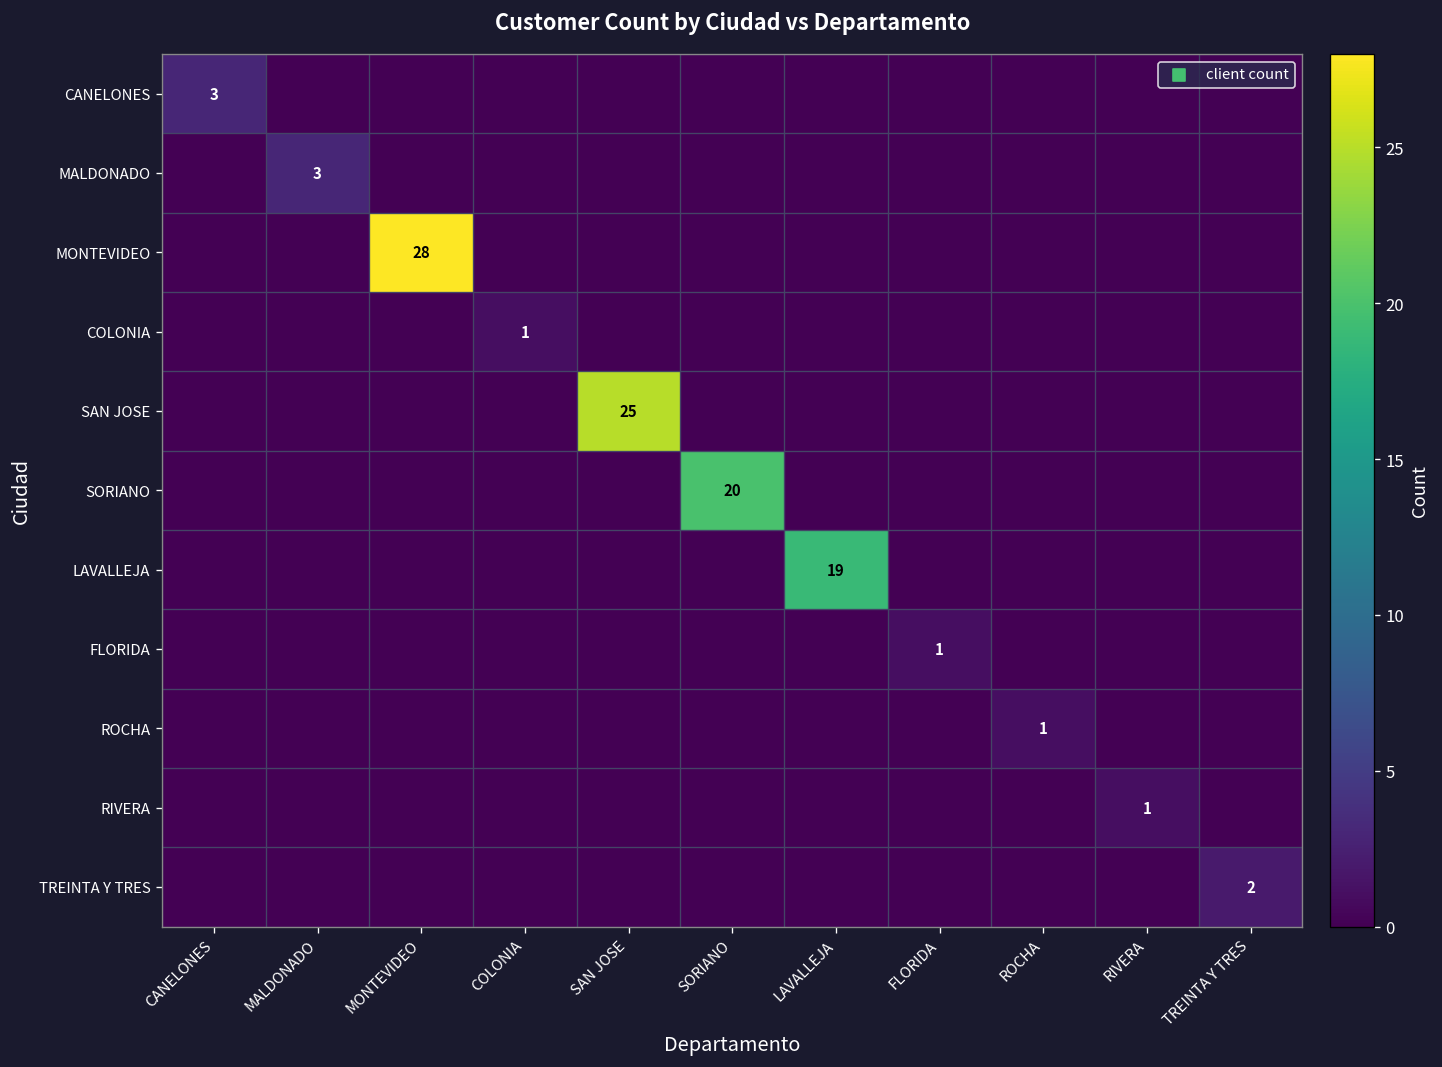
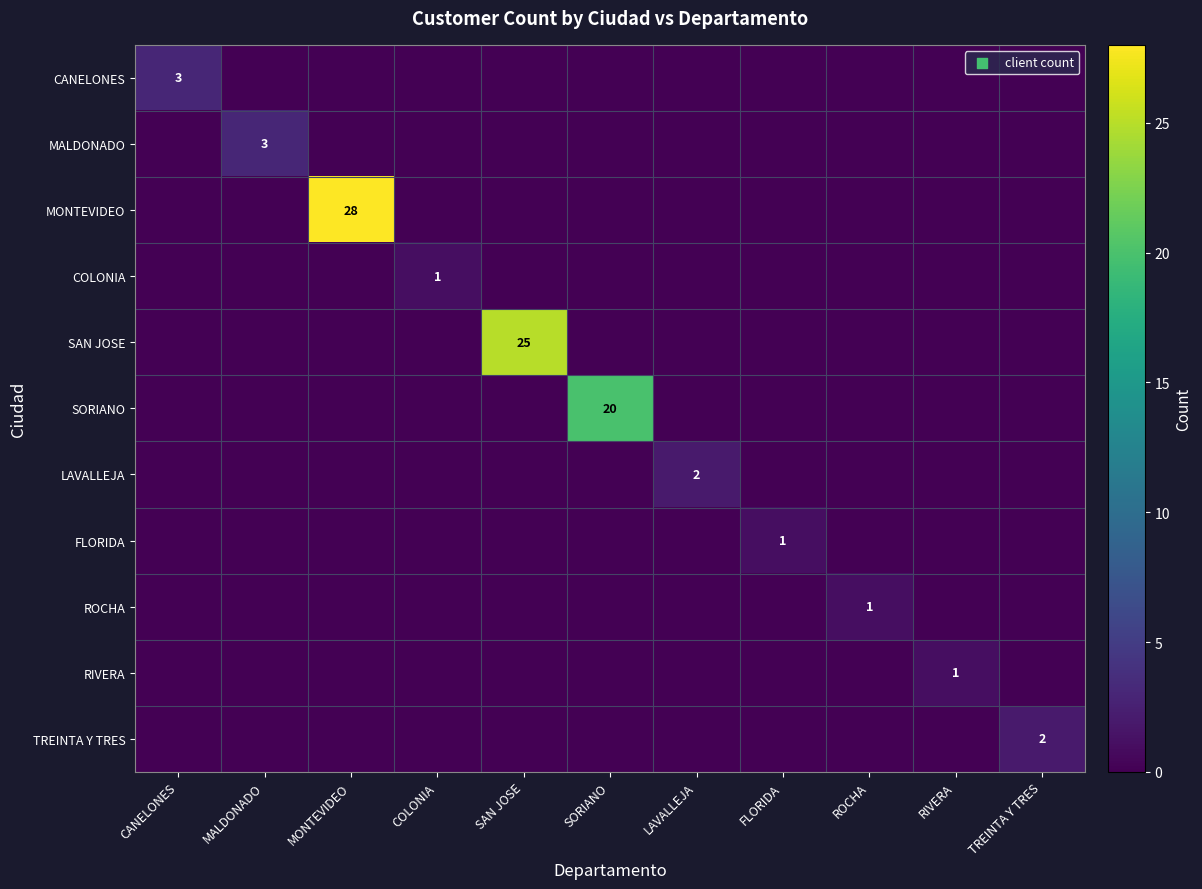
LAVALLEJA, LAVALLEJA: 19 -> 2
